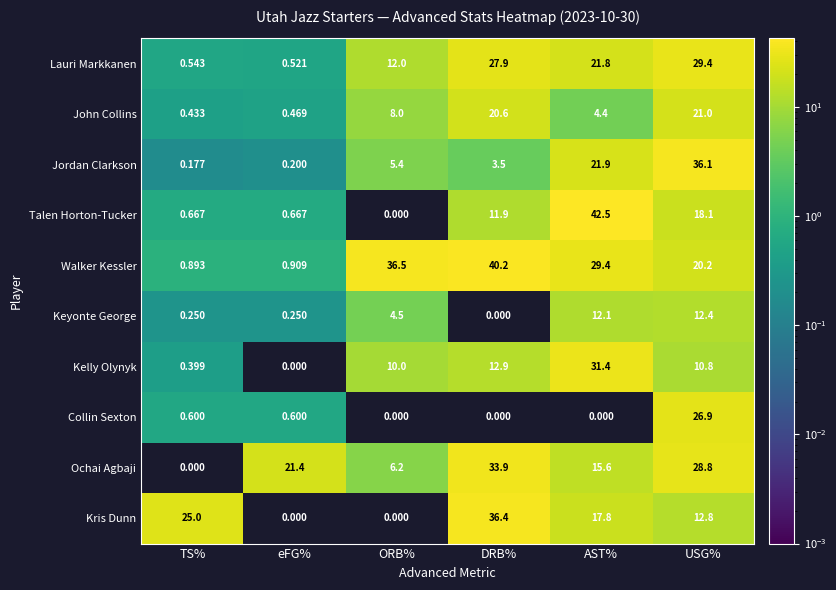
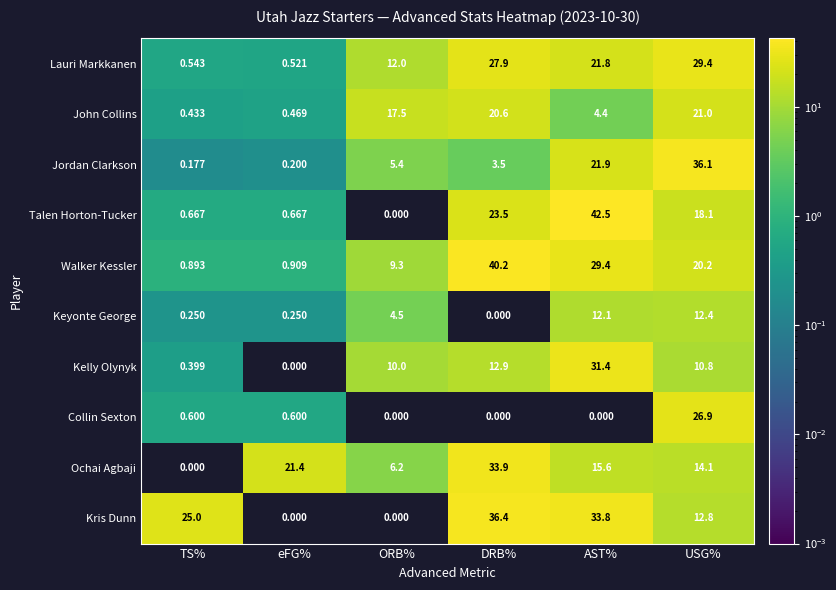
John Collins, ORB%: 8.0 -> 17.5
Talen Horton-Tucker, DRB%: 11.9 -> 23.5
Walker Kessler, ORB%: 36.5 -> 9.3
Ochai Agbaji, USG%: 28.8 -> 14.1
Kris Dunn, AST%: 17.8 -> 33.8
